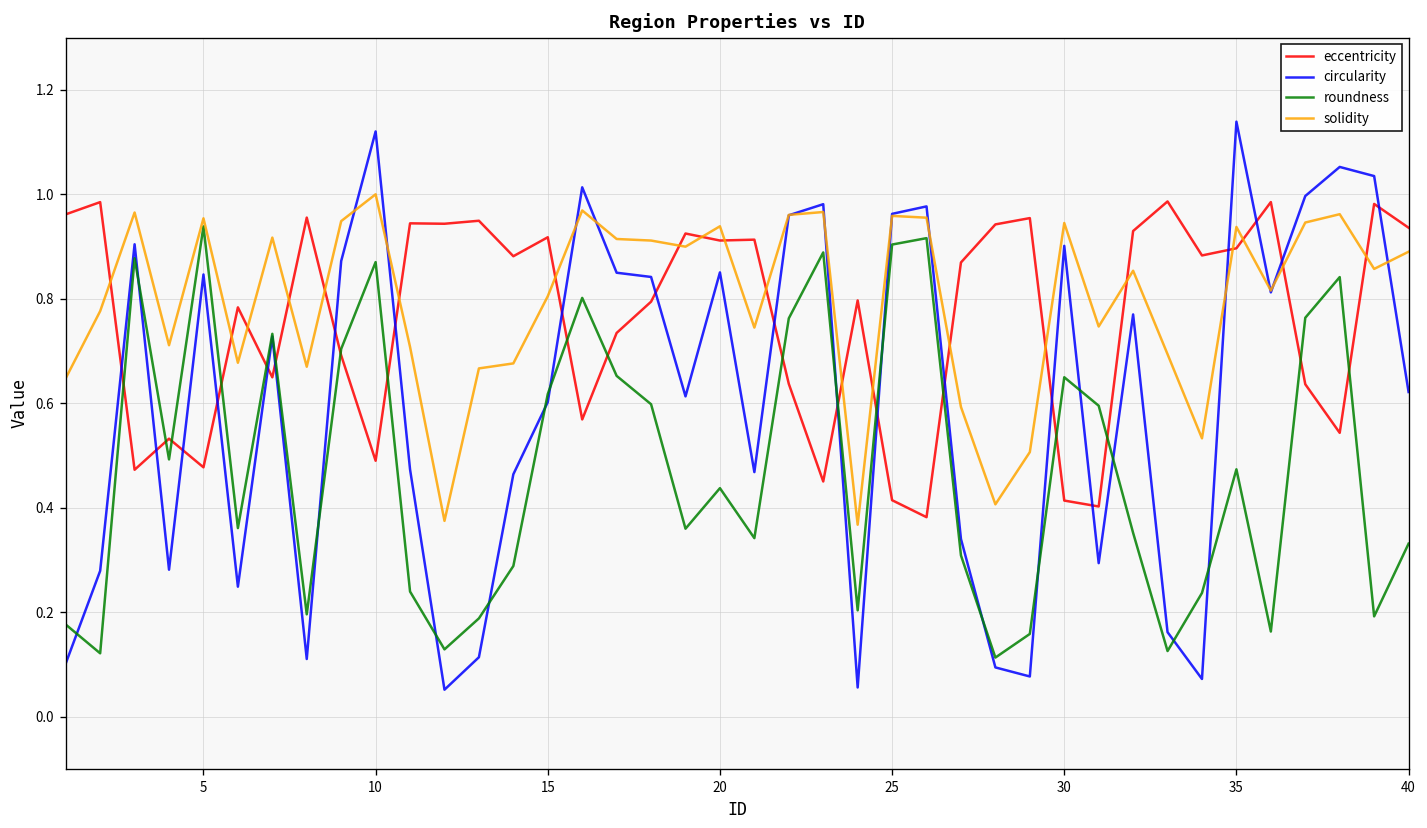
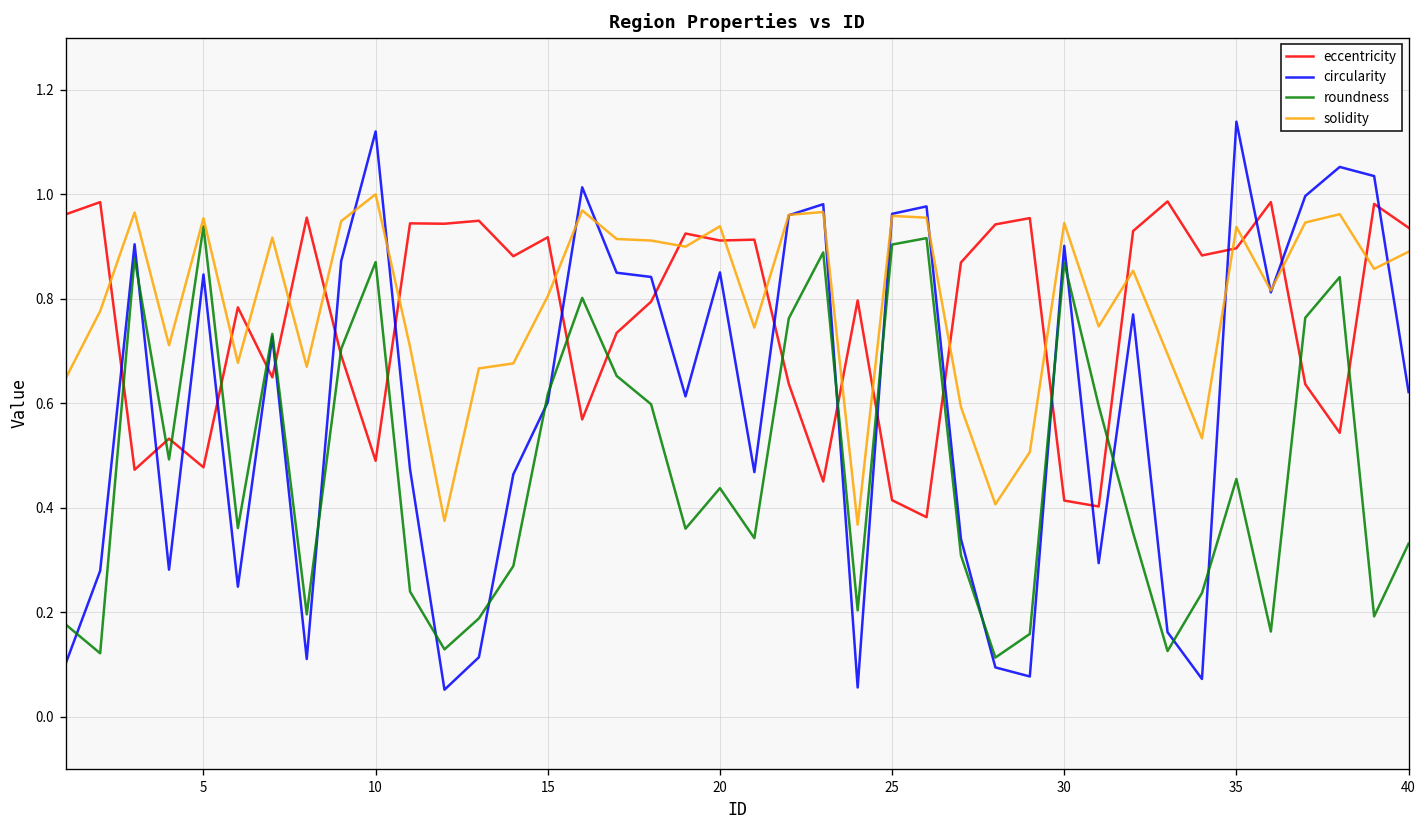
roundness, 30: 0.65 -> 0.87
roundness, 35: 0.47 -> 0.45
